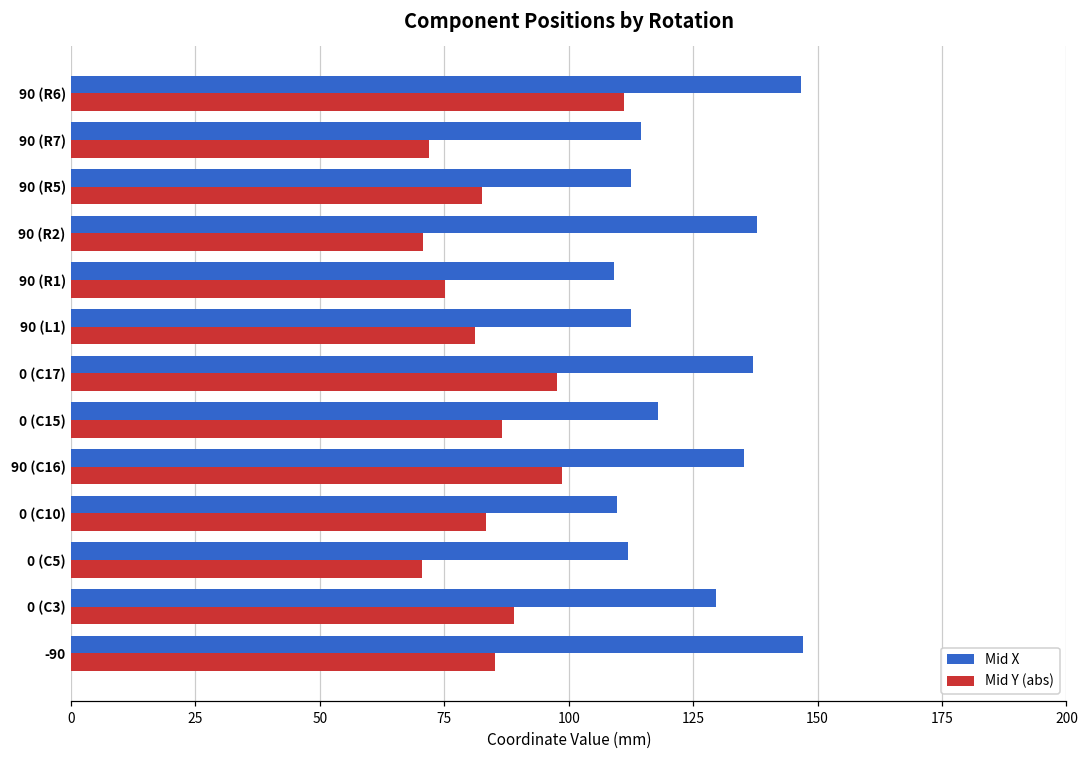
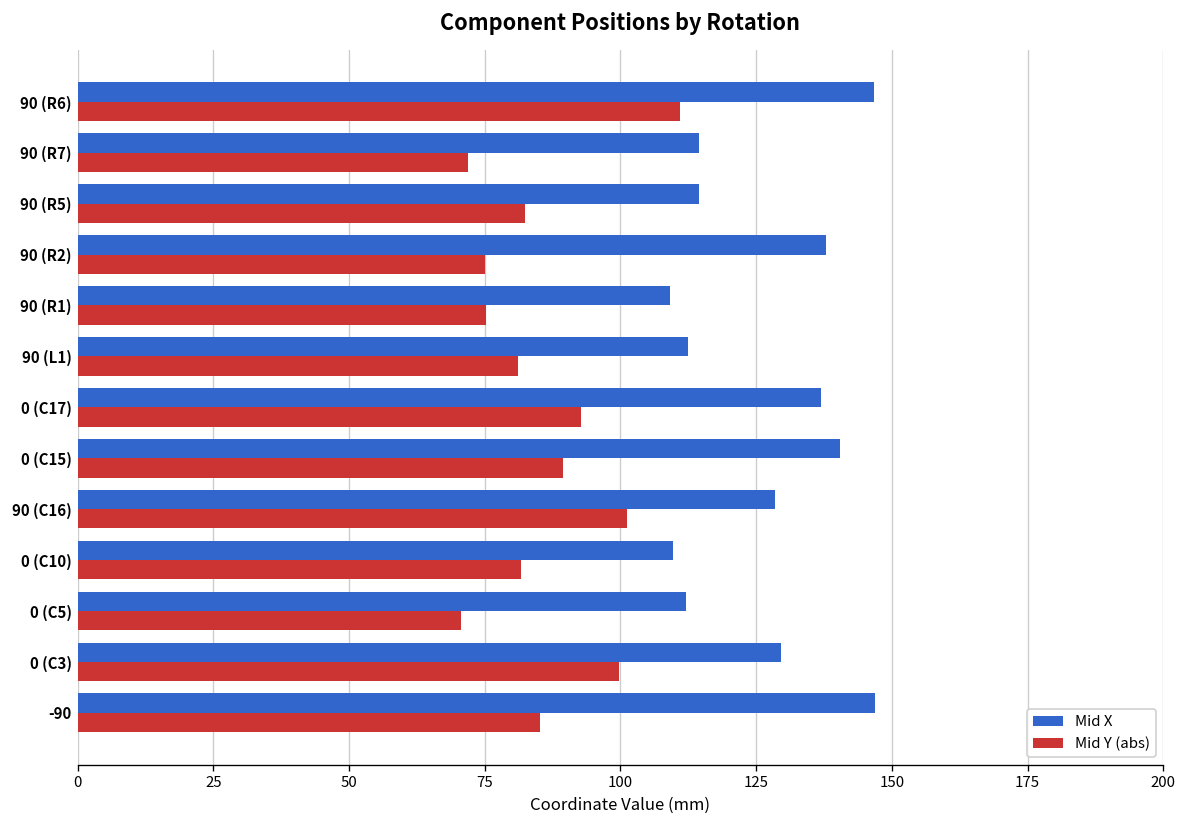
Mid X, 90 (R5): 113 -> 115
Mid Y (abs), 90 (R2): 71 -> 75
Mid Y (abs), 0 (C17): 98 -> 93
Mid X, 0 (C15): 118 -> 141
Mid Y (abs), 0 (C15): 87 -> 89
Mid X, 90 (C16): 135 -> 129
Mid Y (abs), 90 (C16): 99 -> 101
Mid Y (abs), 0 (C10): 83 -> 82
Mid Y (abs), 0 (C3): 89 -> 100
